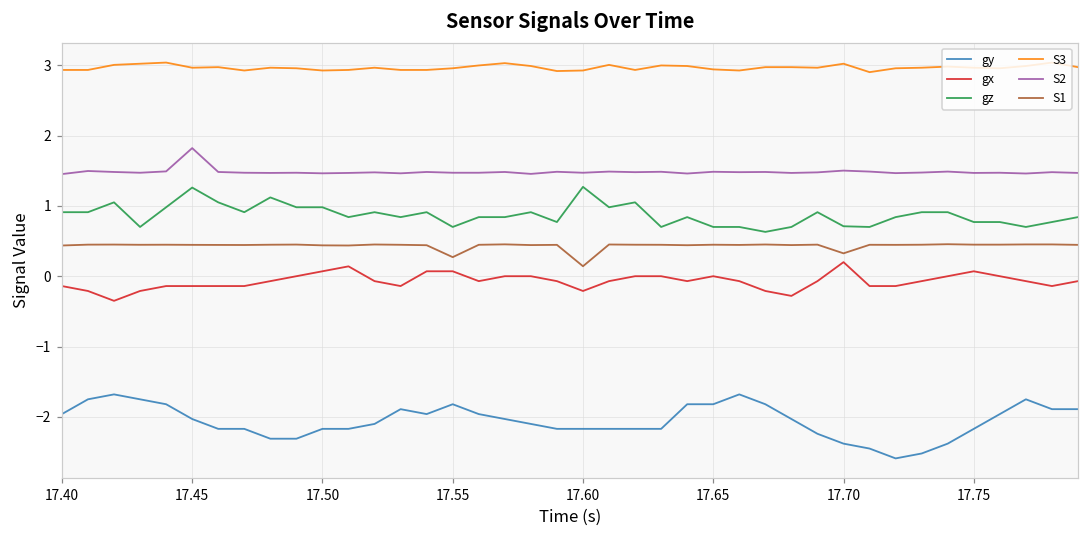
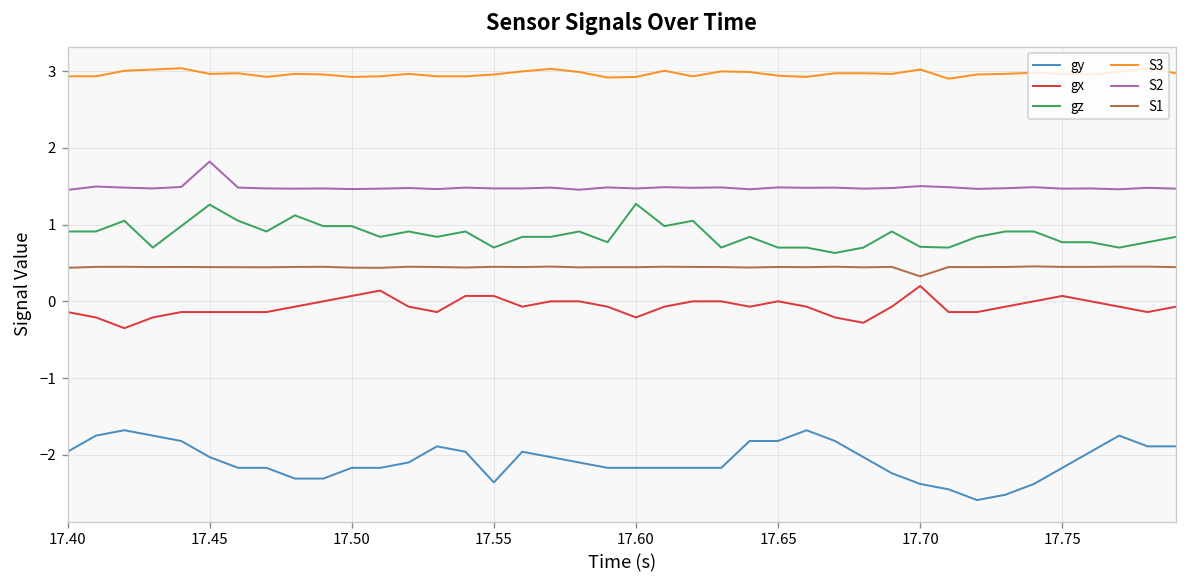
gy, 17.55: -1.8 -> -2.4
S1, 17.55: 0.3 -> 0.4
S1, 17.60: 0.1 -> 0.4
